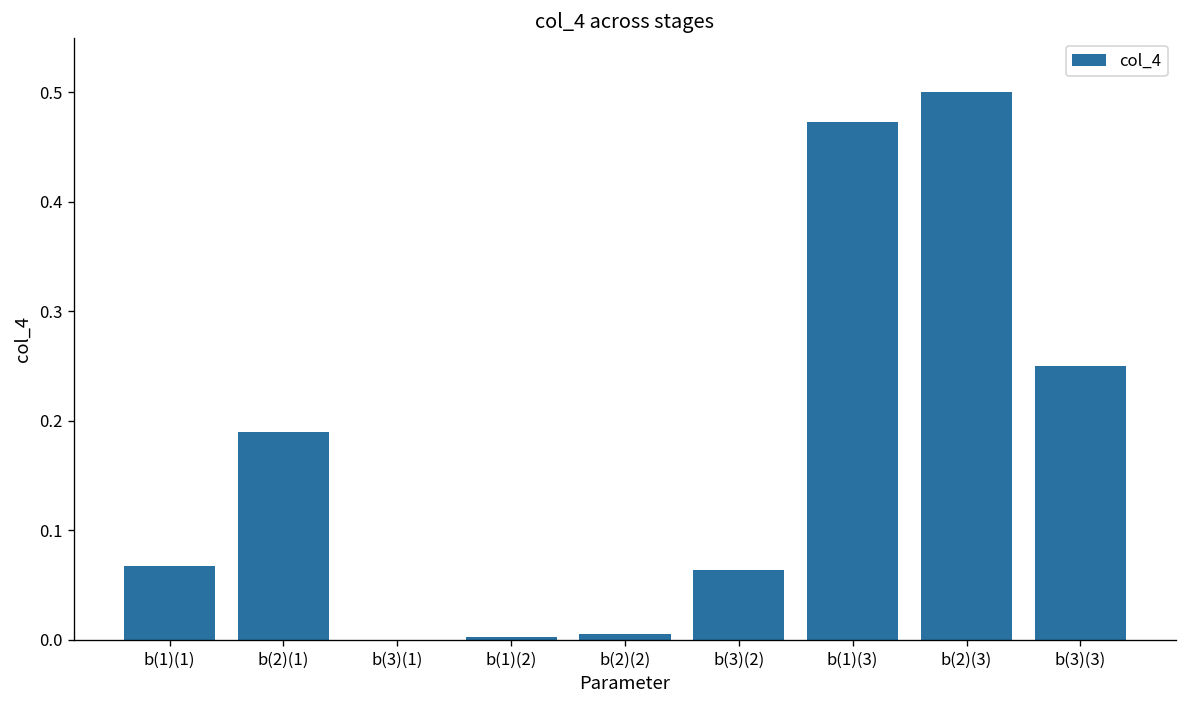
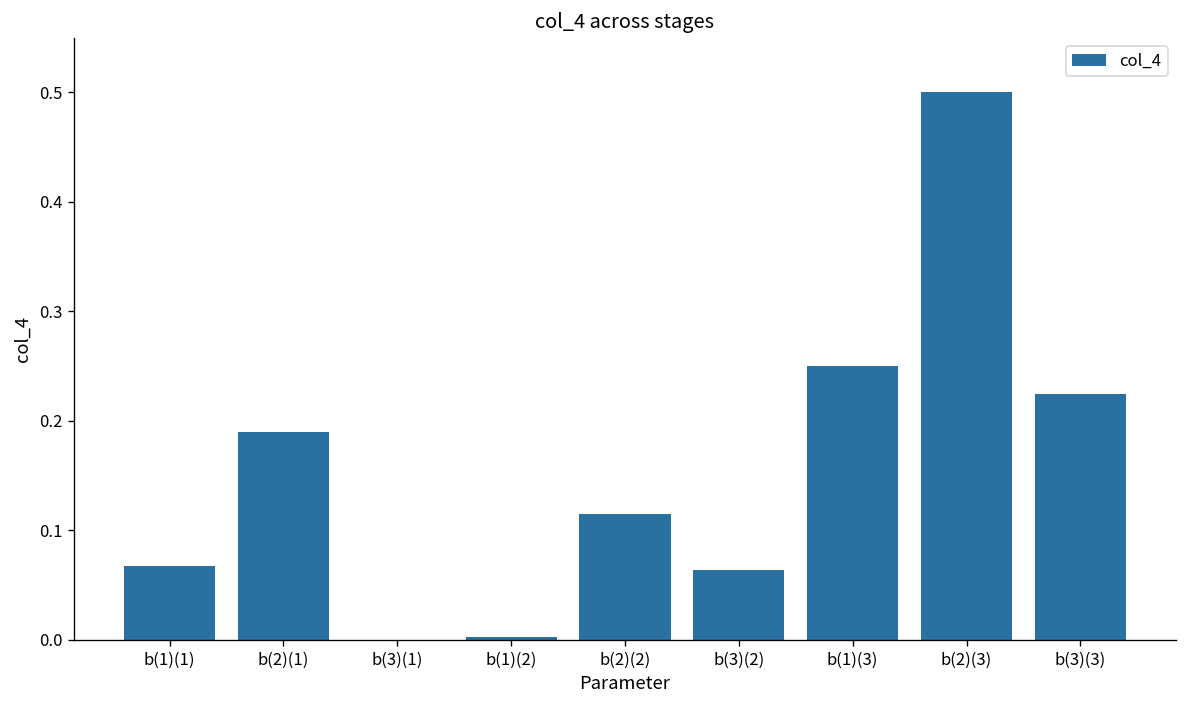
b(2)(2): 0.01 -> 0.11
b(1)(3): 0.47 -> 0.25
b(3)(3): 0.25 -> 0.22
